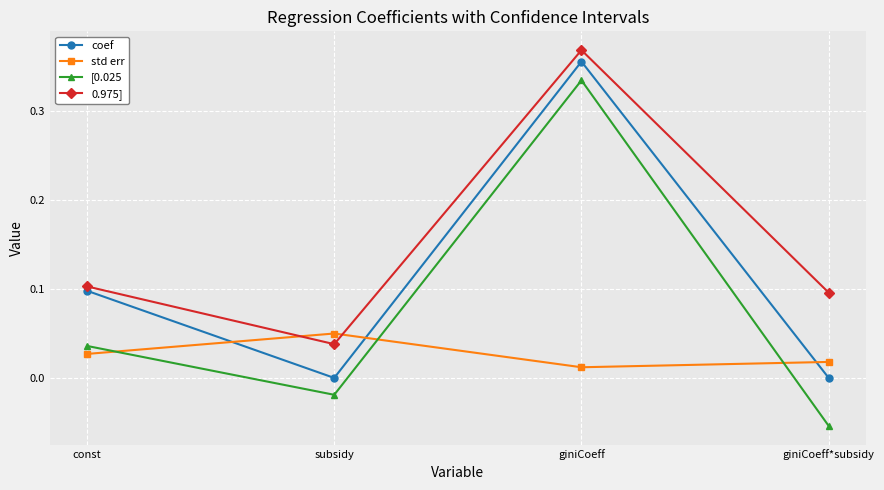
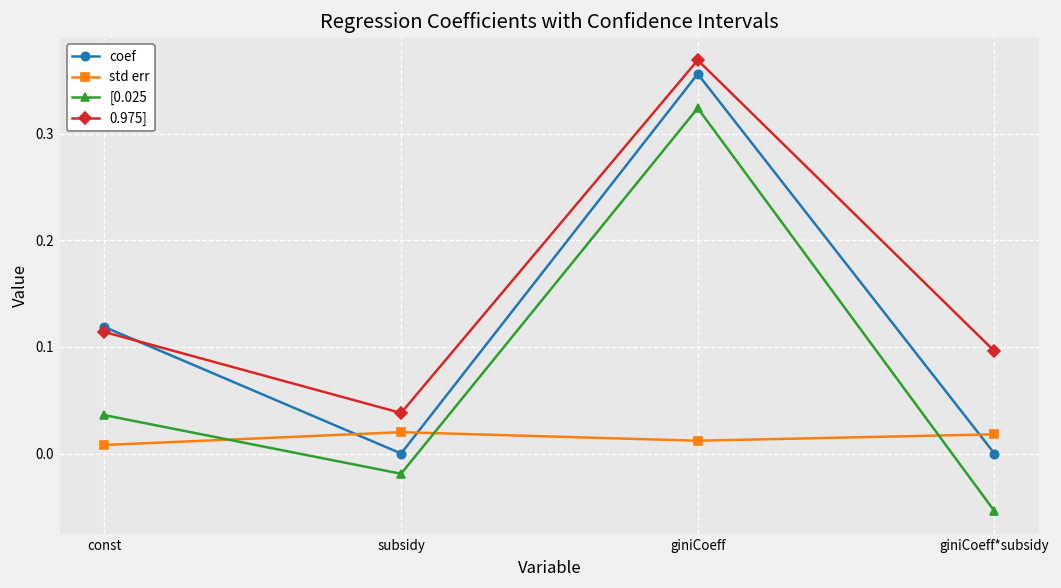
coef, const: 0.10 -> 0.12
std err, const: 0.03 -> 0.01
0.975], const: 0.10 -> 0.11
std err, subsidy: 0.05 -> 0.02
[0.025, giniCoeff: 0.34 -> 0.32
